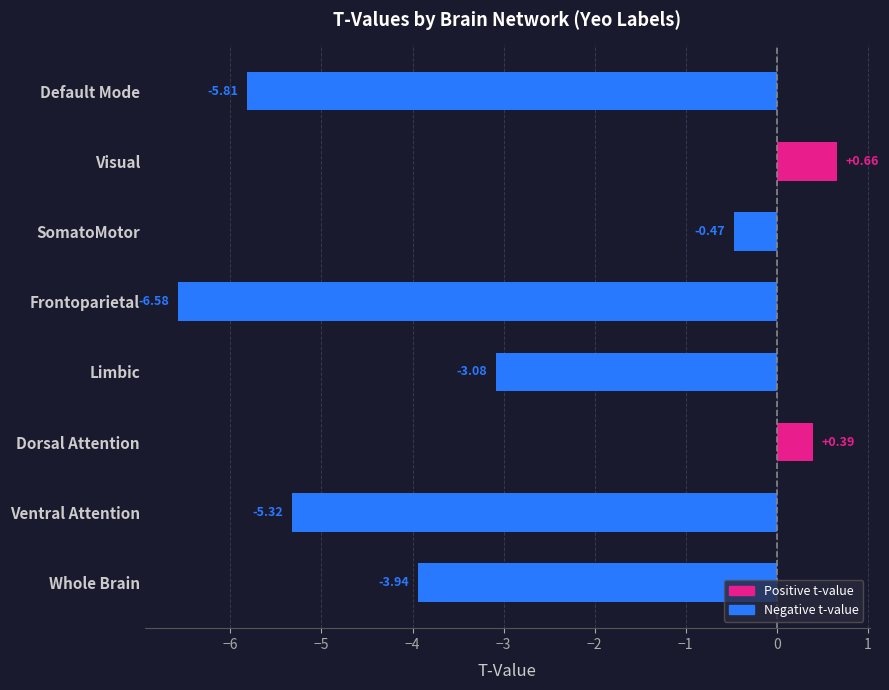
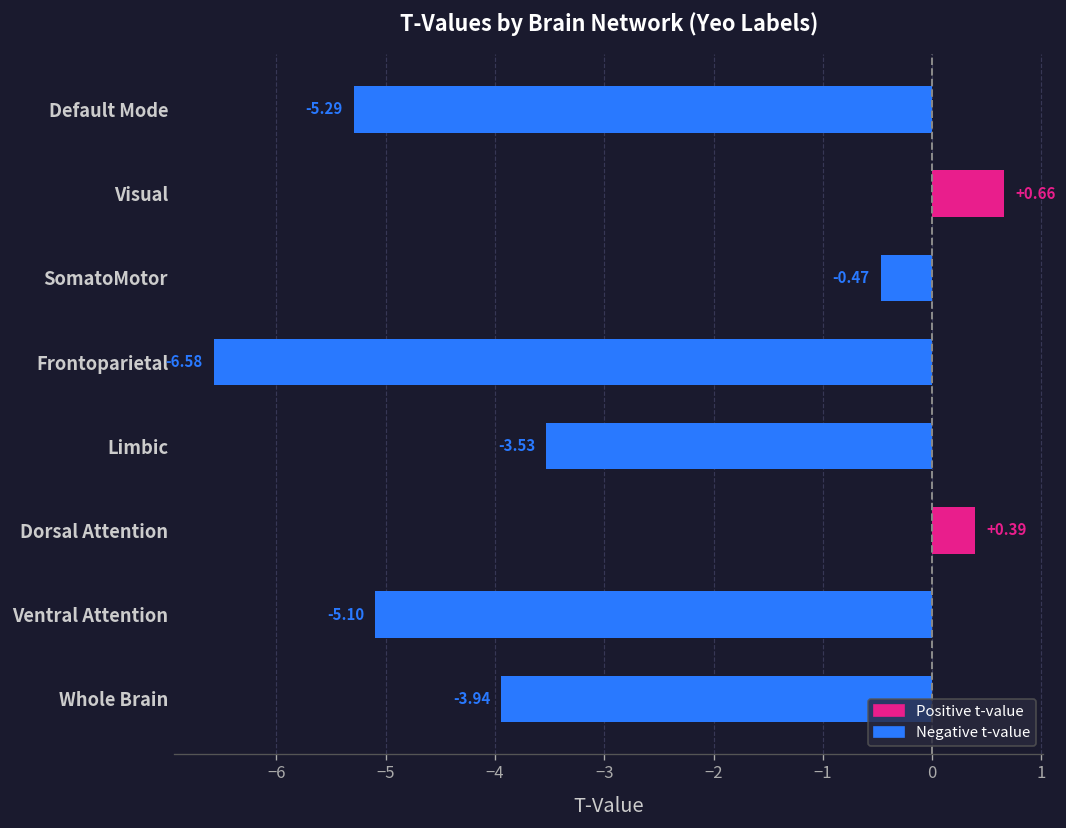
Default Mode: -5.81 -> -5.29
Limbic: -3.08 -> -3.53
Ventral Attention: -5.32 -> -5.10
